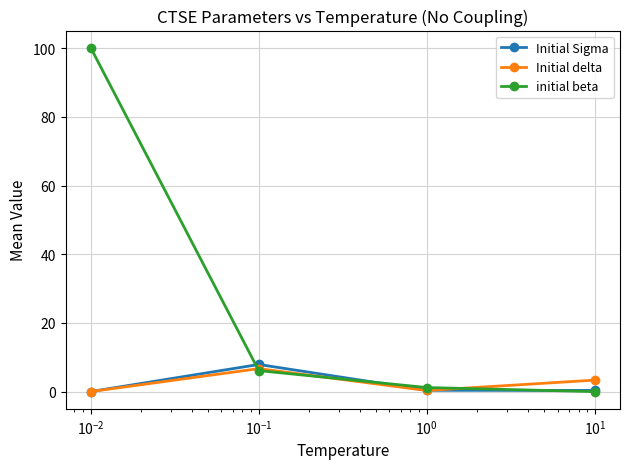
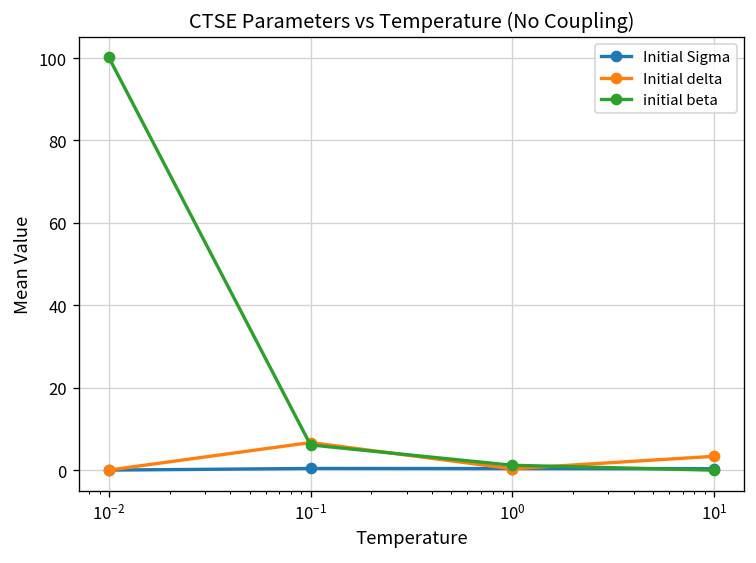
Initial Sigma, 10^-1: 8 -> 0
